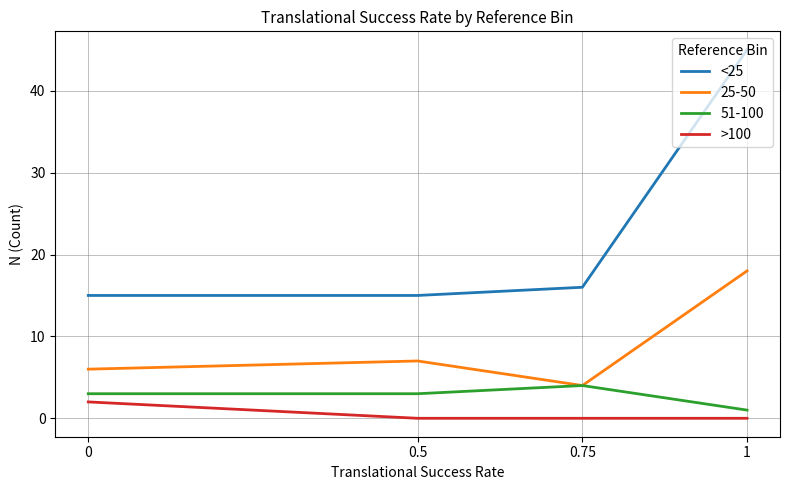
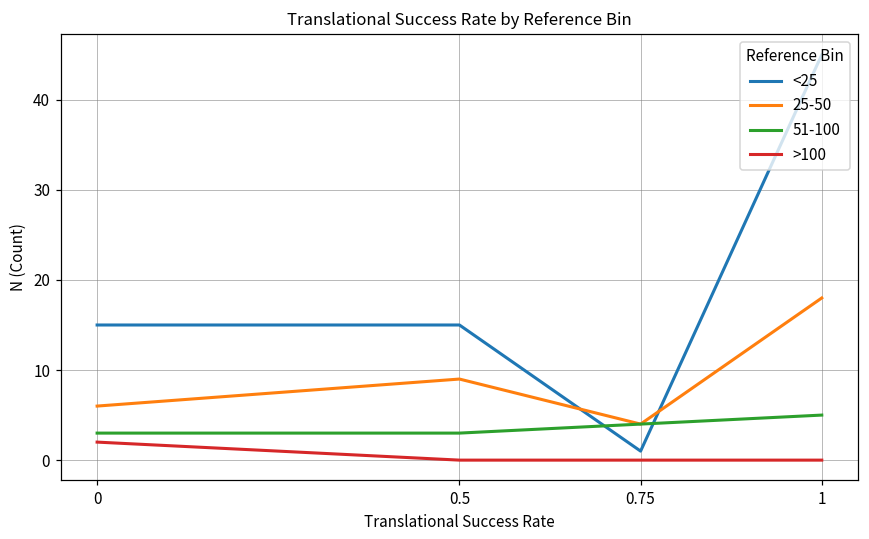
25-50, 0.5: 7 -> 9
<25, 0.75: 16 -> 1
51-100, 1: 1 -> 5
